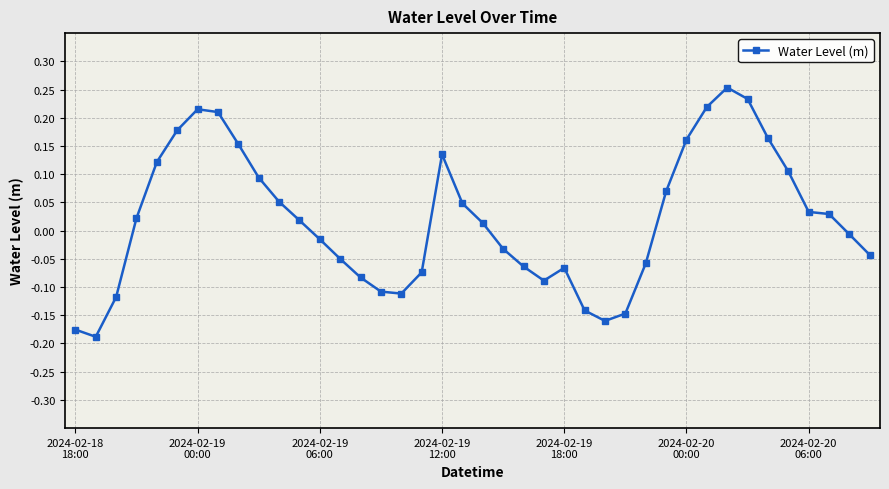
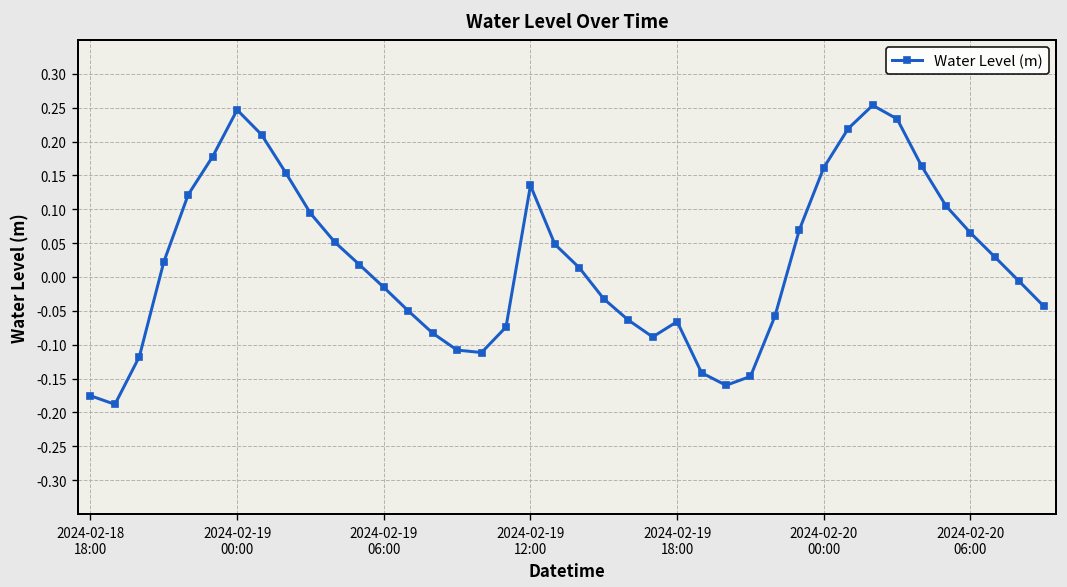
2024-02-19 00:00: 0.22 -> 0.25
2024-02-20 06:00: 0.03 -> 0.07
